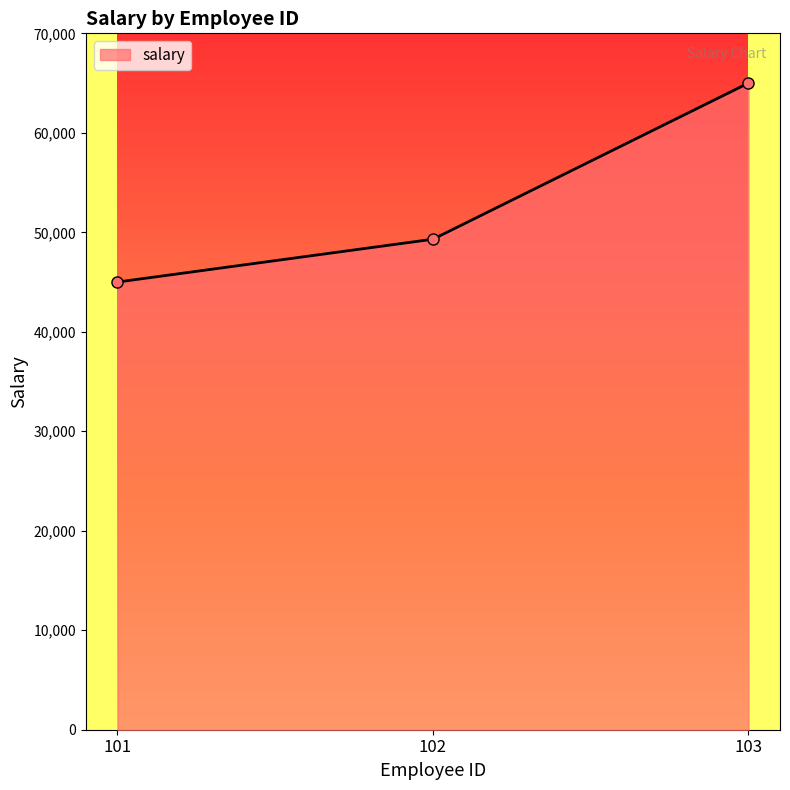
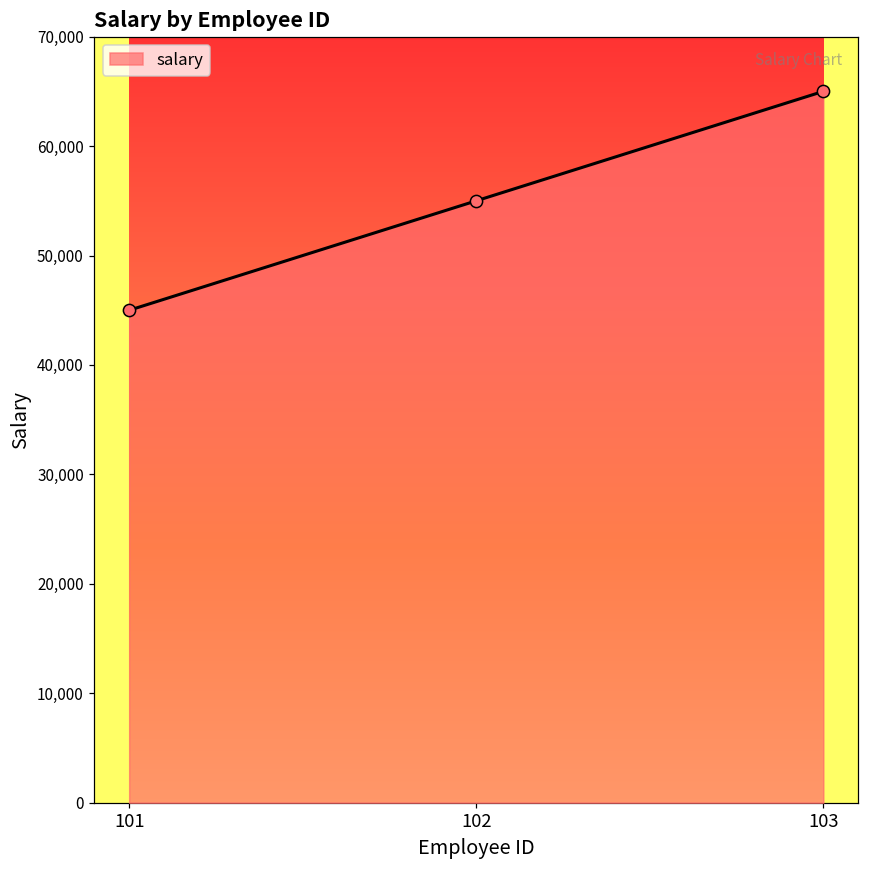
102: 49,000 -> 55,000
